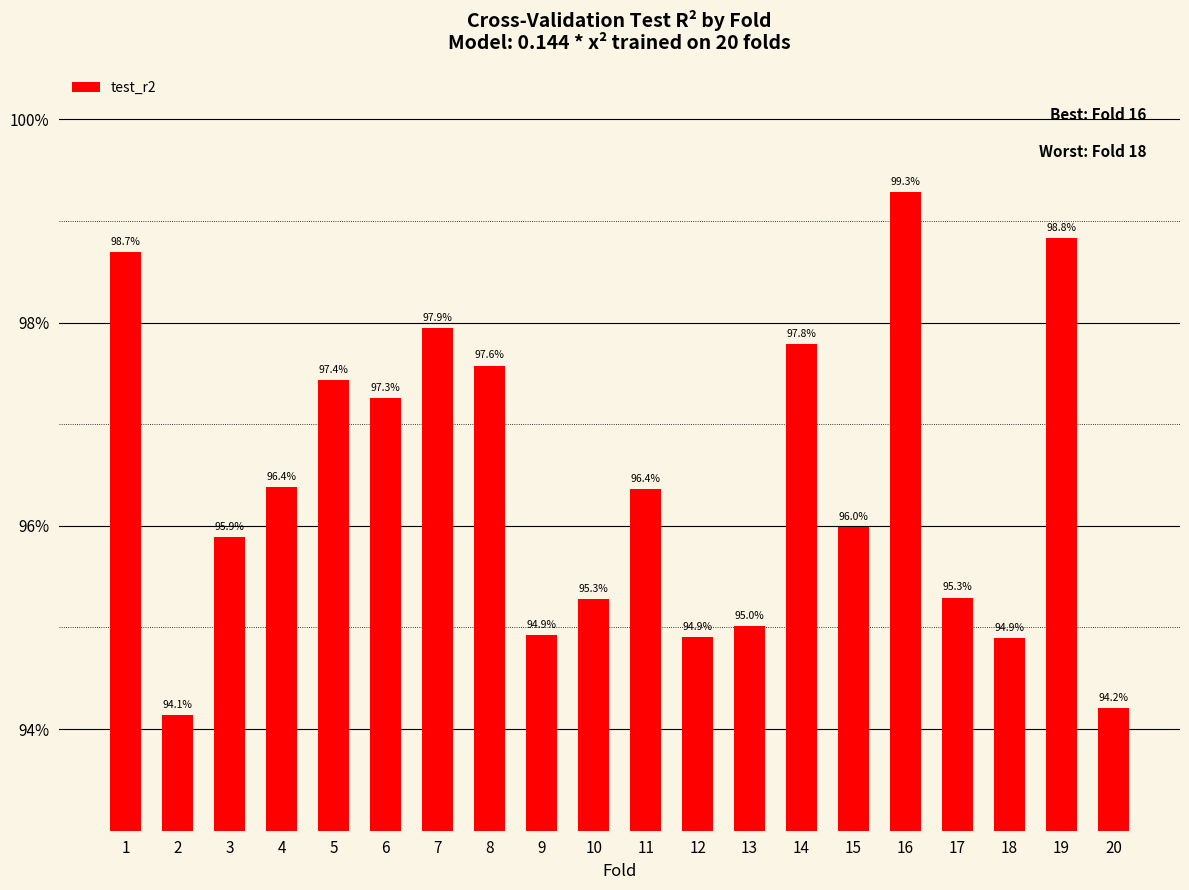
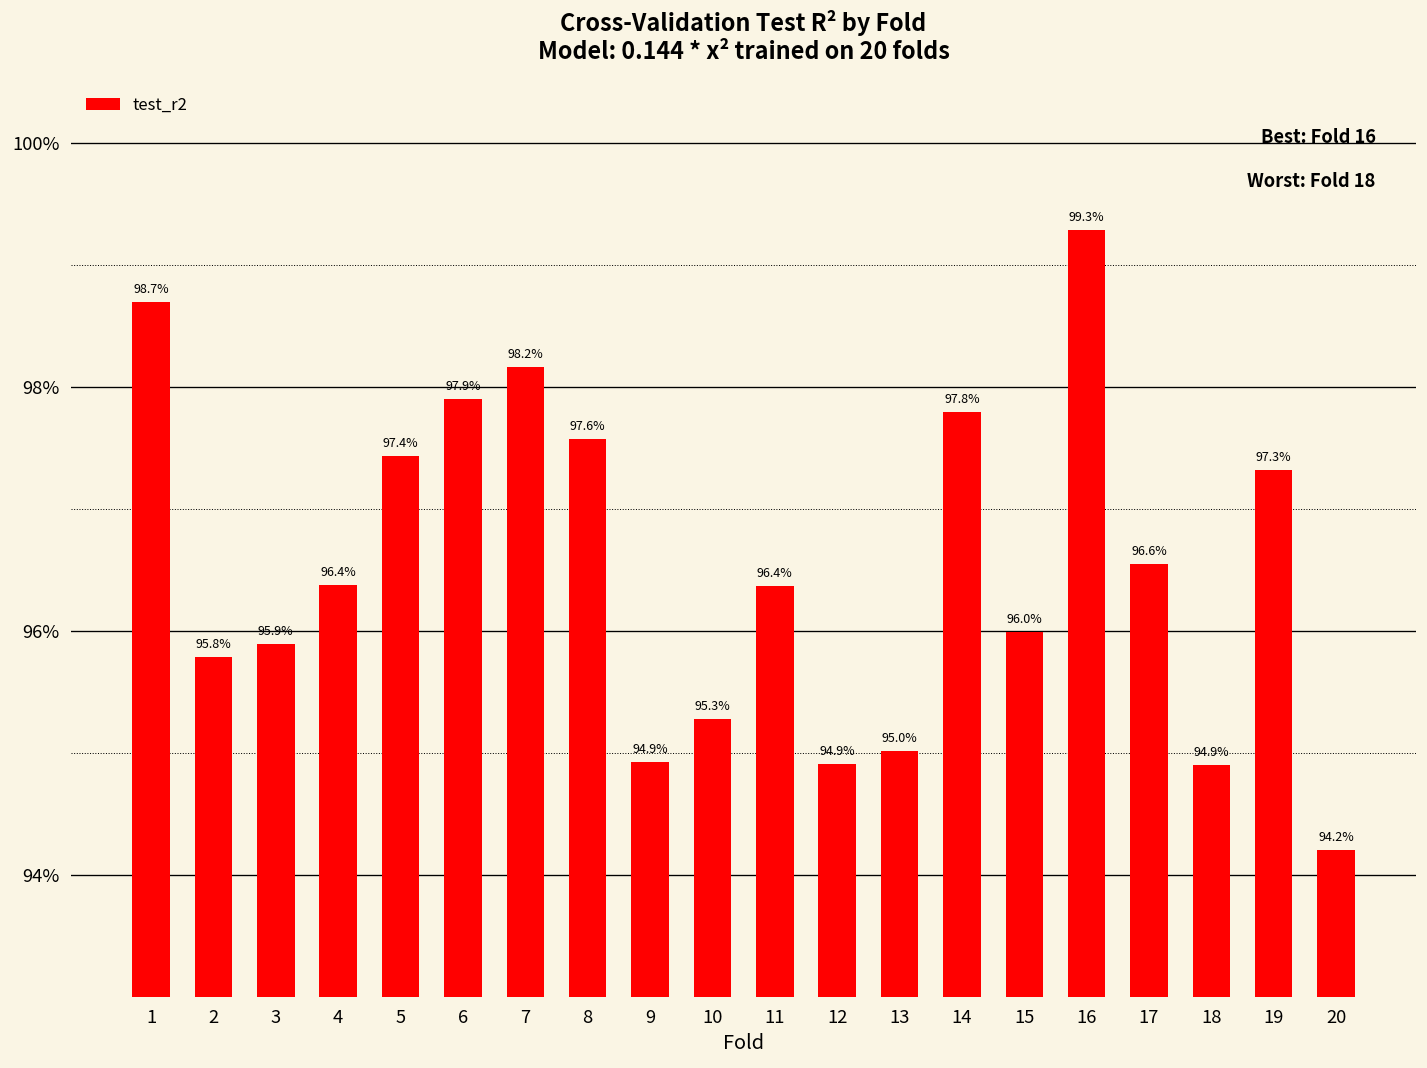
2: 94.1% -> 95.8%
6: 97.3% -> 97.9%
7: 97.9% -> 98.2%
17: 95.3% -> 96.6%
19: 98.8% -> 97.3%
